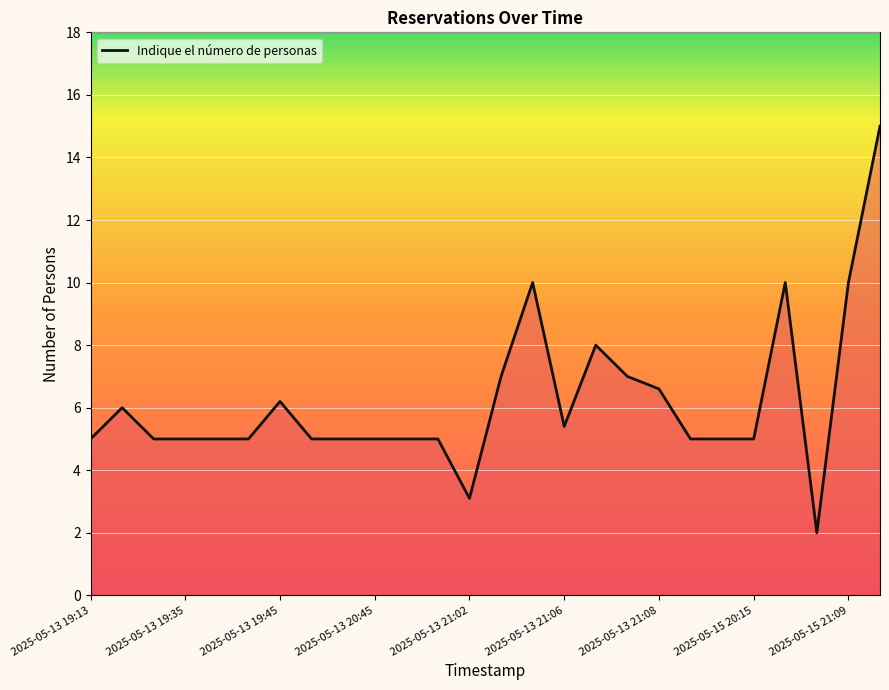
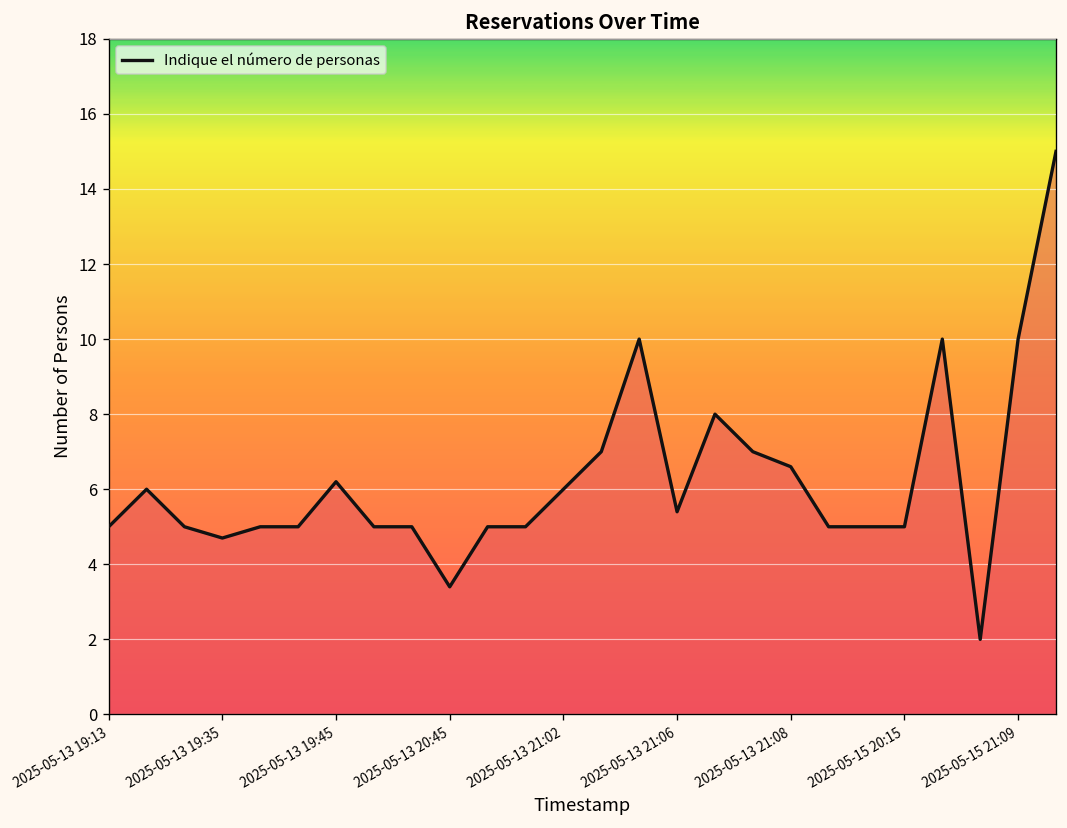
2025-05-13 19:35: 5.0 -> 4.7
2025-05-13 20:45: 5.0 -> 3.4
2025-05-13 21:02: 3.1 -> 6.0
